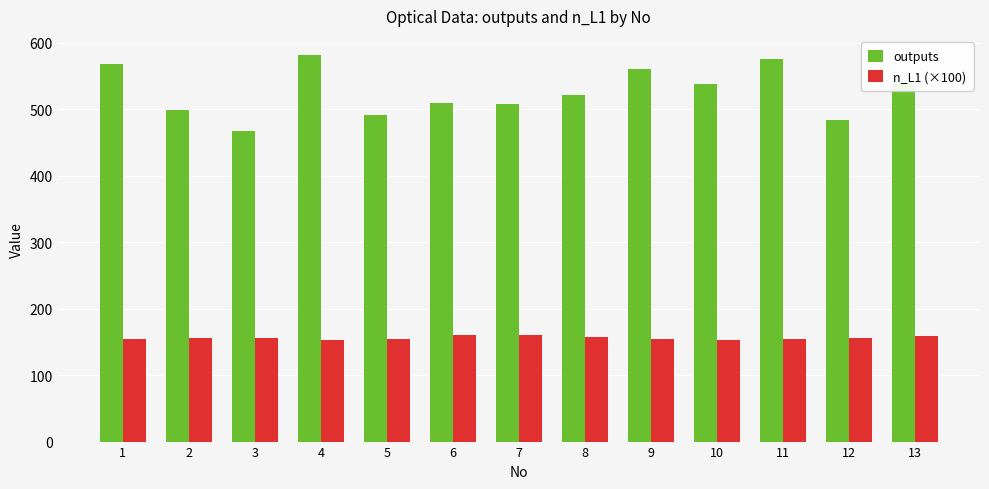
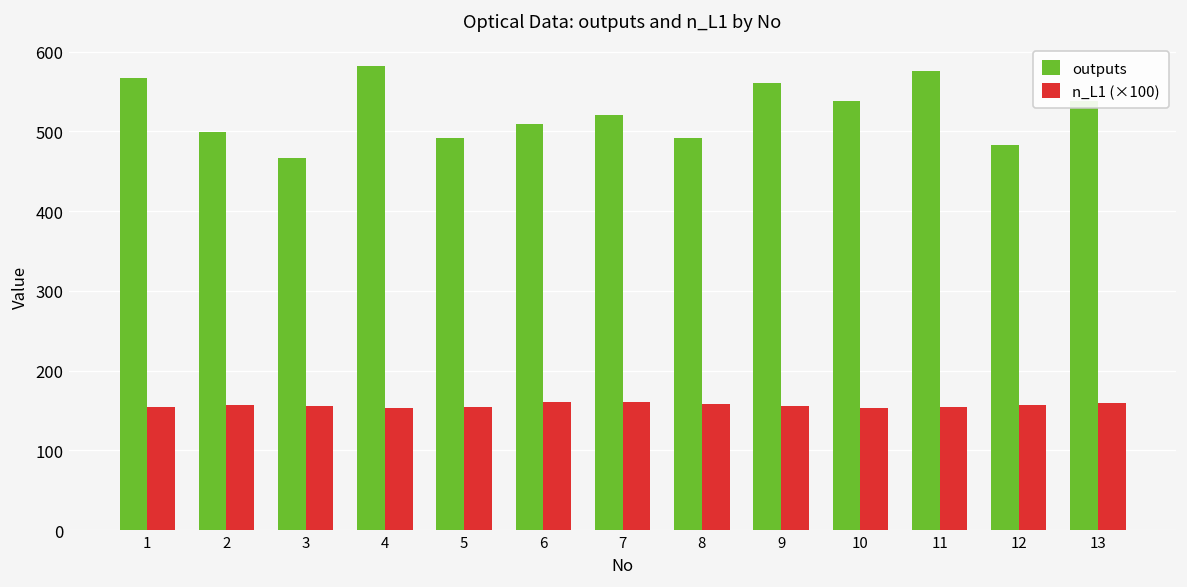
outputs, 7: 510 -> 520
outputs, 8: 520 -> 490
